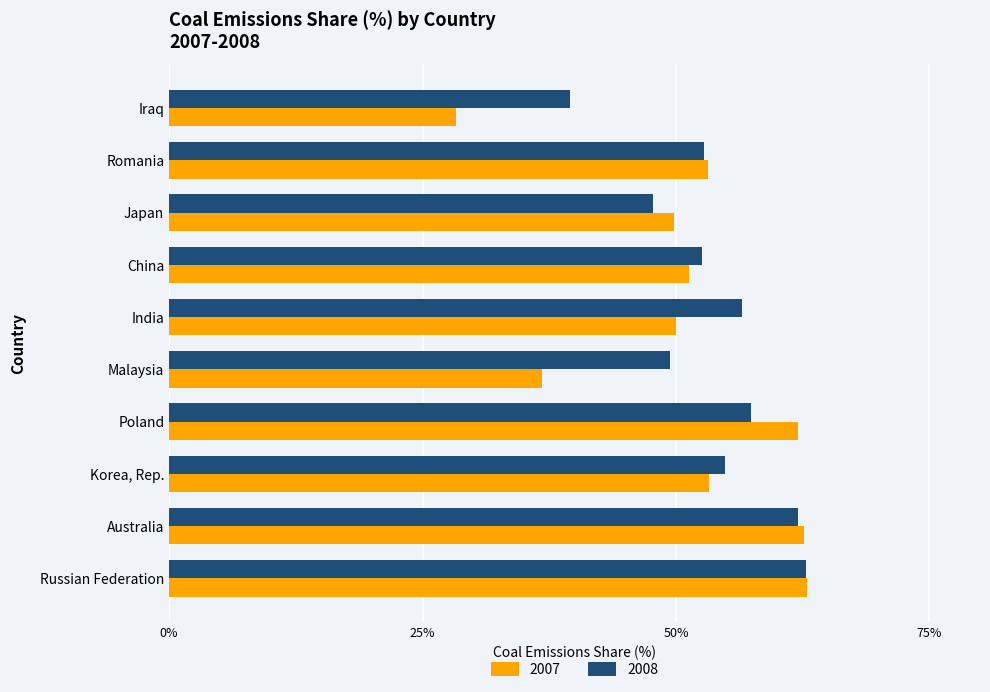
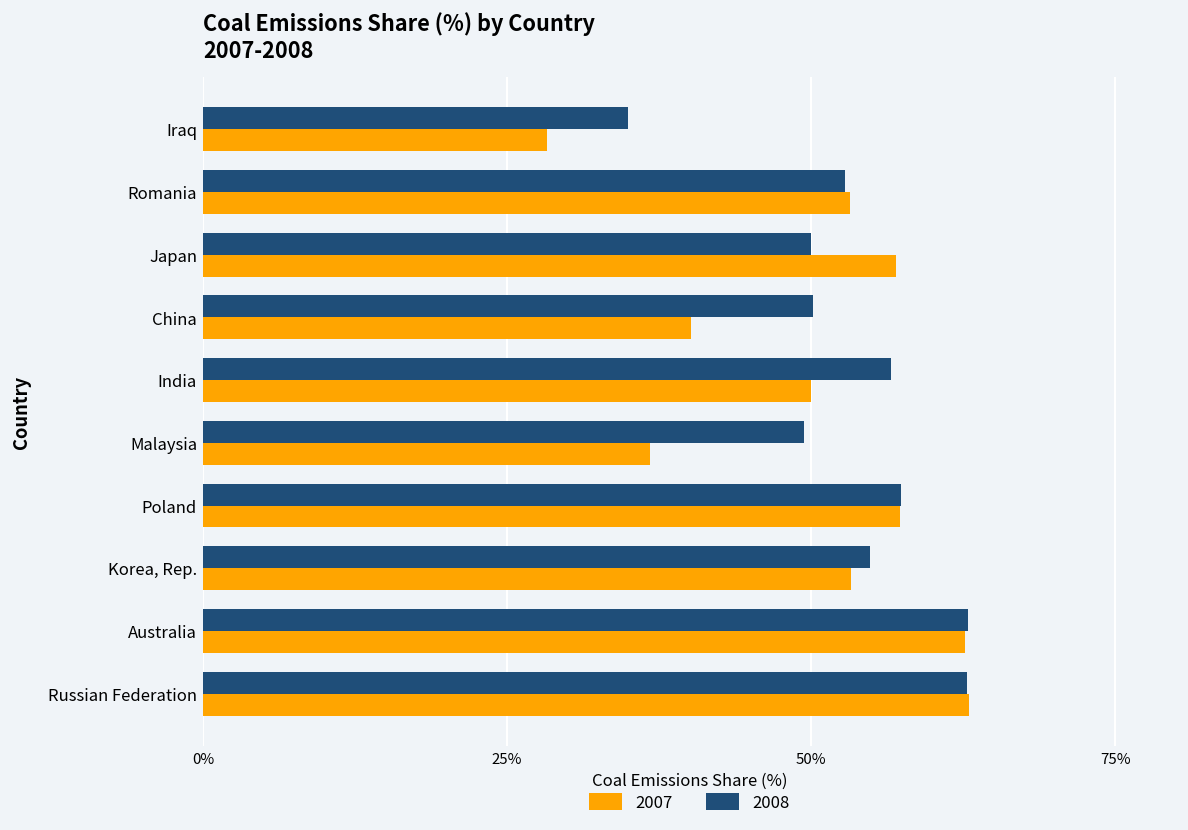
2008, Iraq: 39.5% -> 35.0%
2008, Japan: 47.8% -> 50.0%
2007, Japan: 49.8% -> 57.0%
2008, China: 52.6% -> 50.2%
2007, China: 51.3% -> 40.1%
2007, Poland: 62.1% -> 57.3%
2008, Australia: 62.1% -> 62.9%
